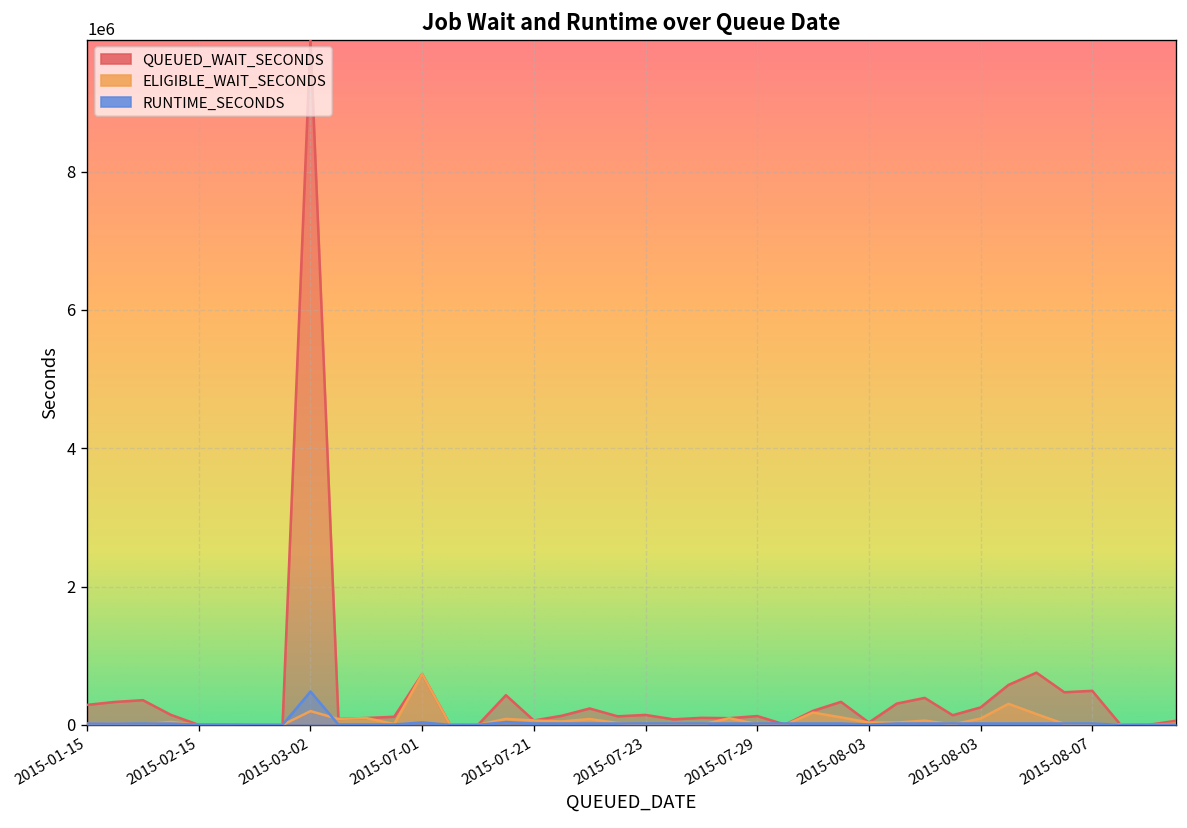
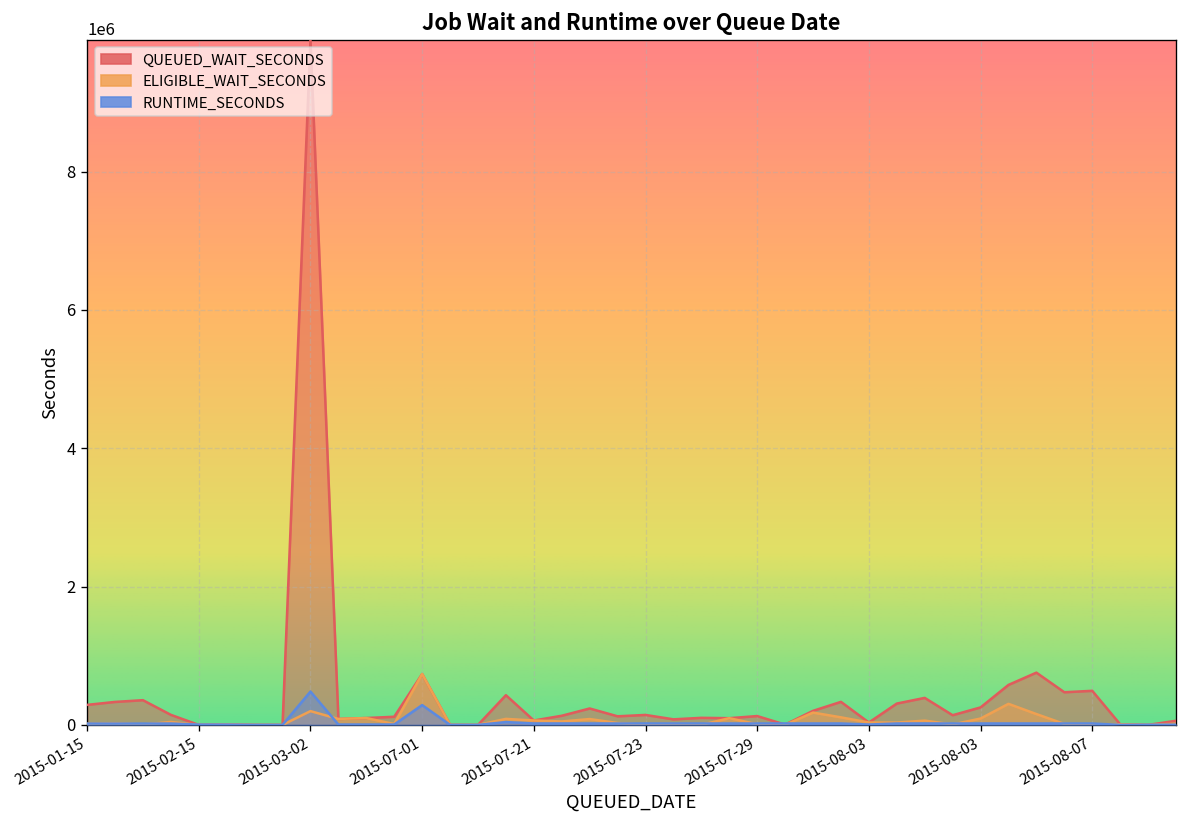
RUNTIME_SECONDS, 2015-07-01: 0 -> 300000
